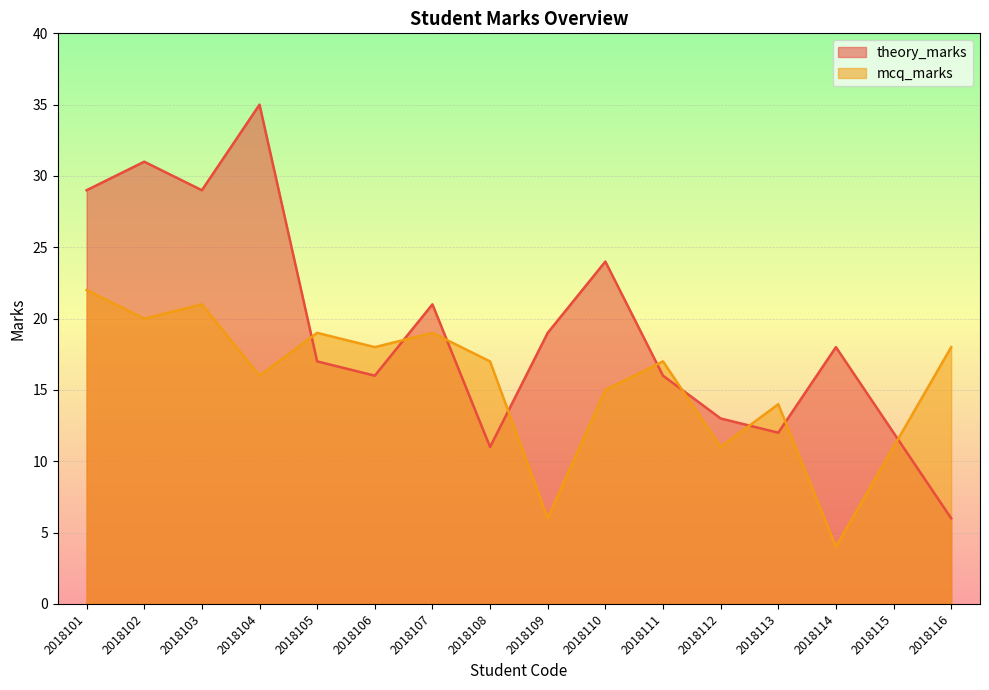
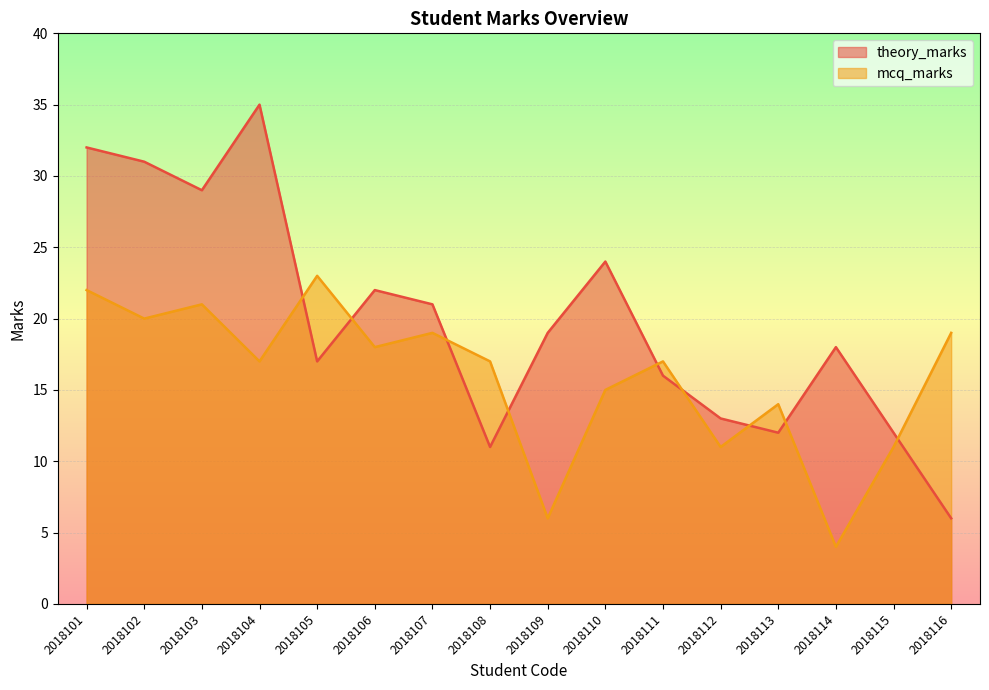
theory_marks, 2018101: 29 -> 32
mcq_marks, 2018104: 16 -> 17
mcq_marks, 2018105: 19 -> 23
theory_marks, 2018106: 16 -> 22
mcq_marks, 2018116: 18 -> 19
